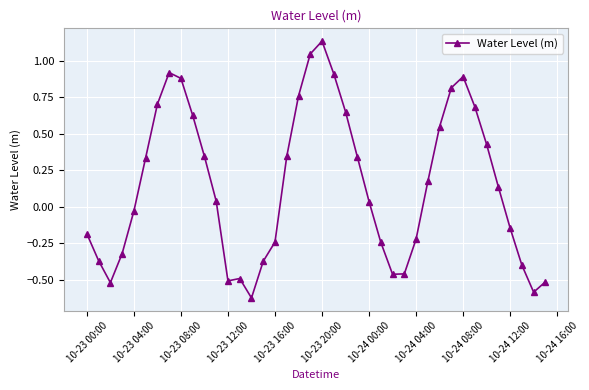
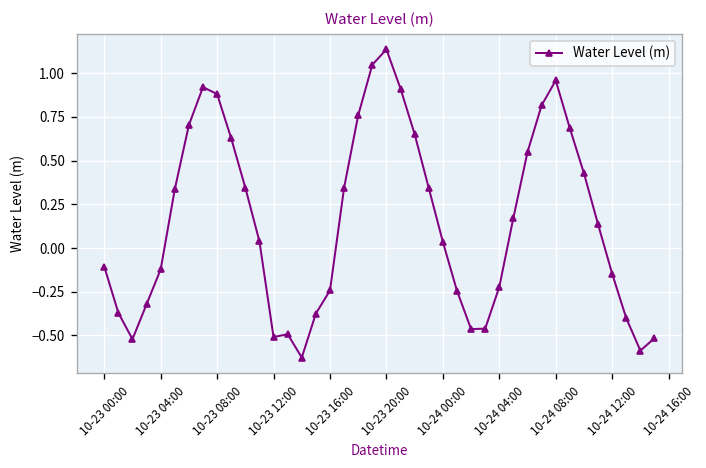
10-23 00:00: -0.19 -> -0.11
10-23 04:00: -0.03 -> -0.12
10-24 08:00: 0.89 -> 0.96
